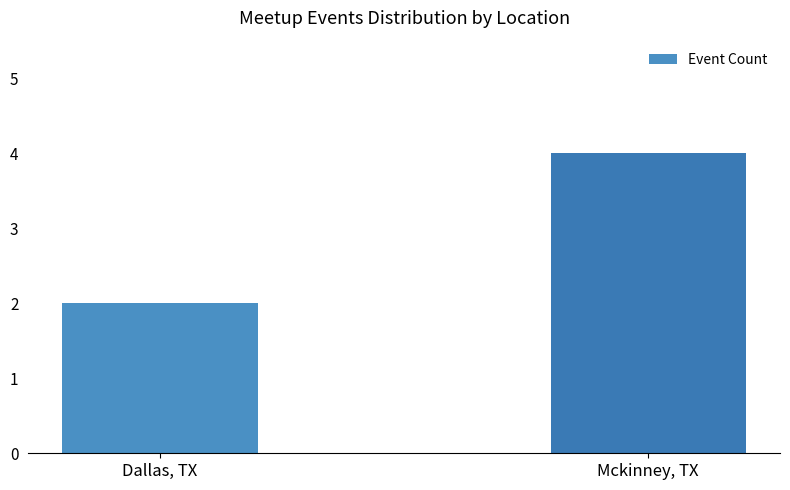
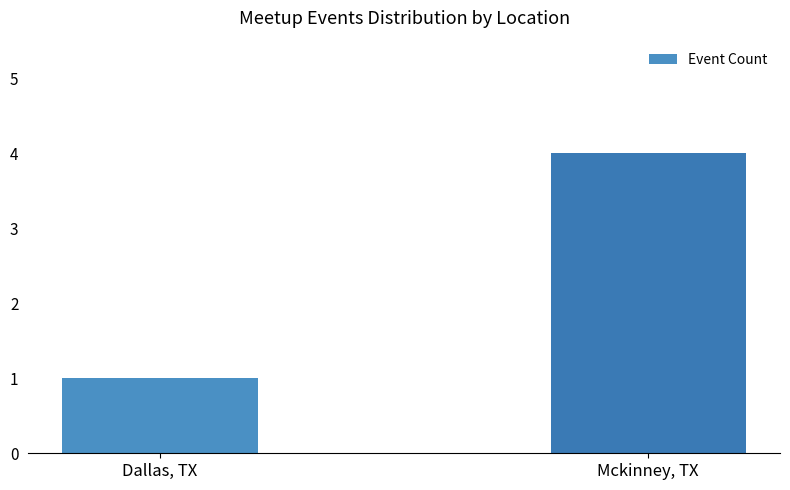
Dallas, TX: 2 -> 1
